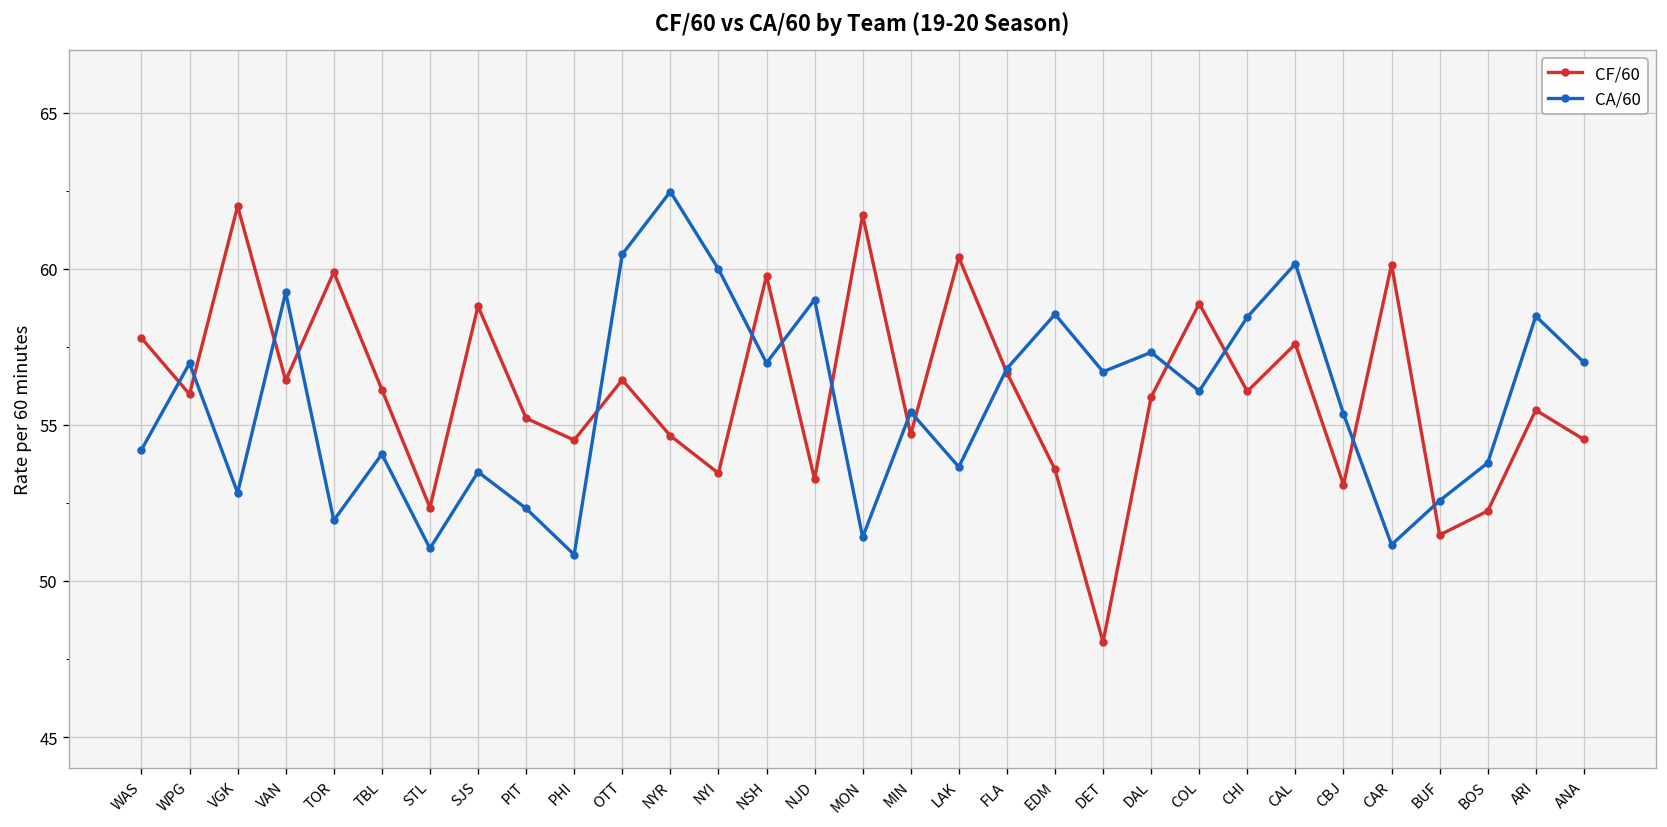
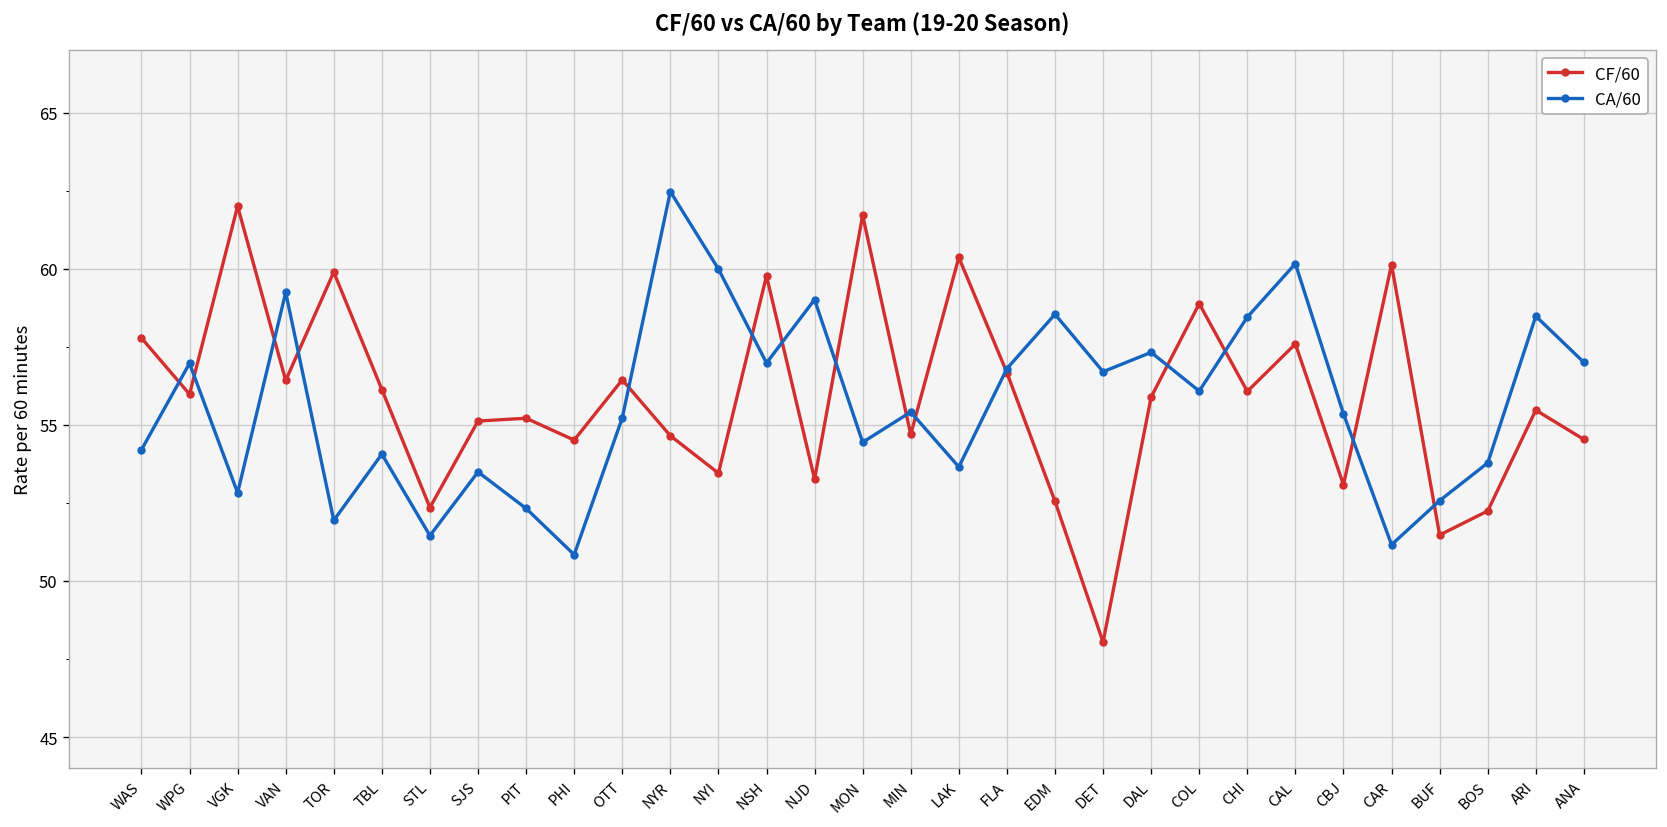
CA/60, STL: 51.0 -> 51.5
CF/60, SJS: 58.8 -> 55.1
CA/60, OTT: 60.5 -> 55.2
CA/60, MON: 51.4 -> 54.4
CF/60, EDM: 53.6 -> 52.6
